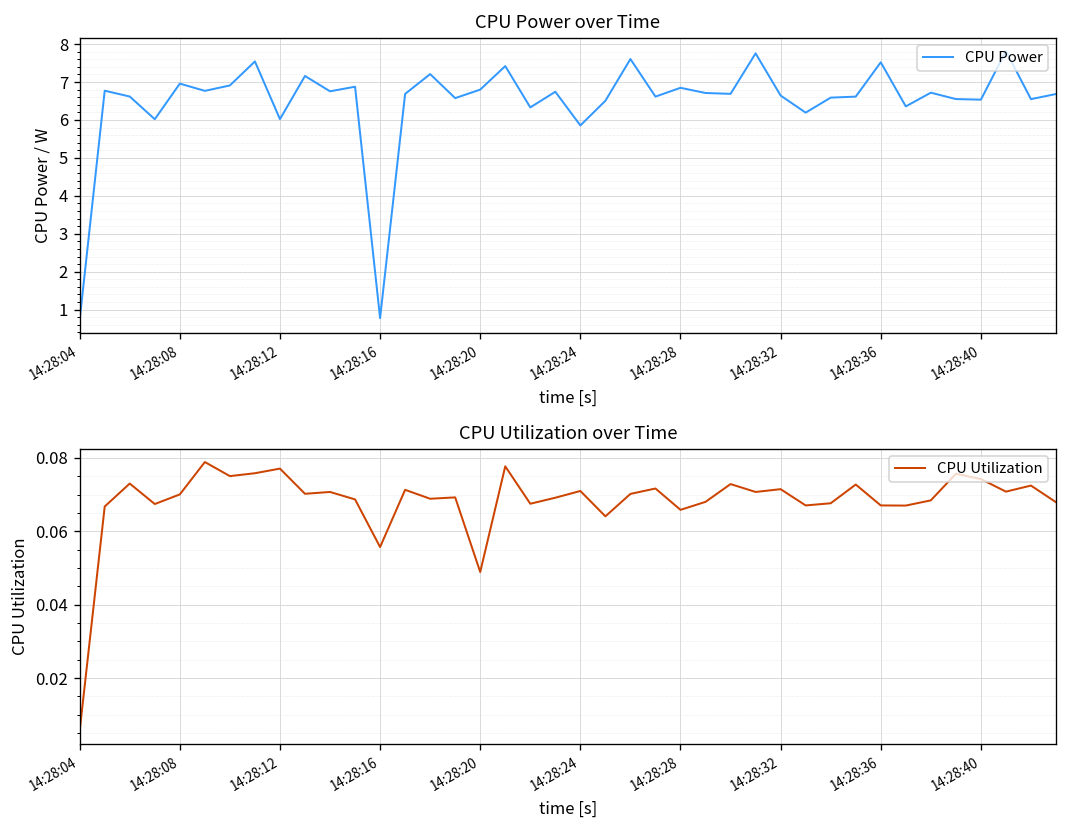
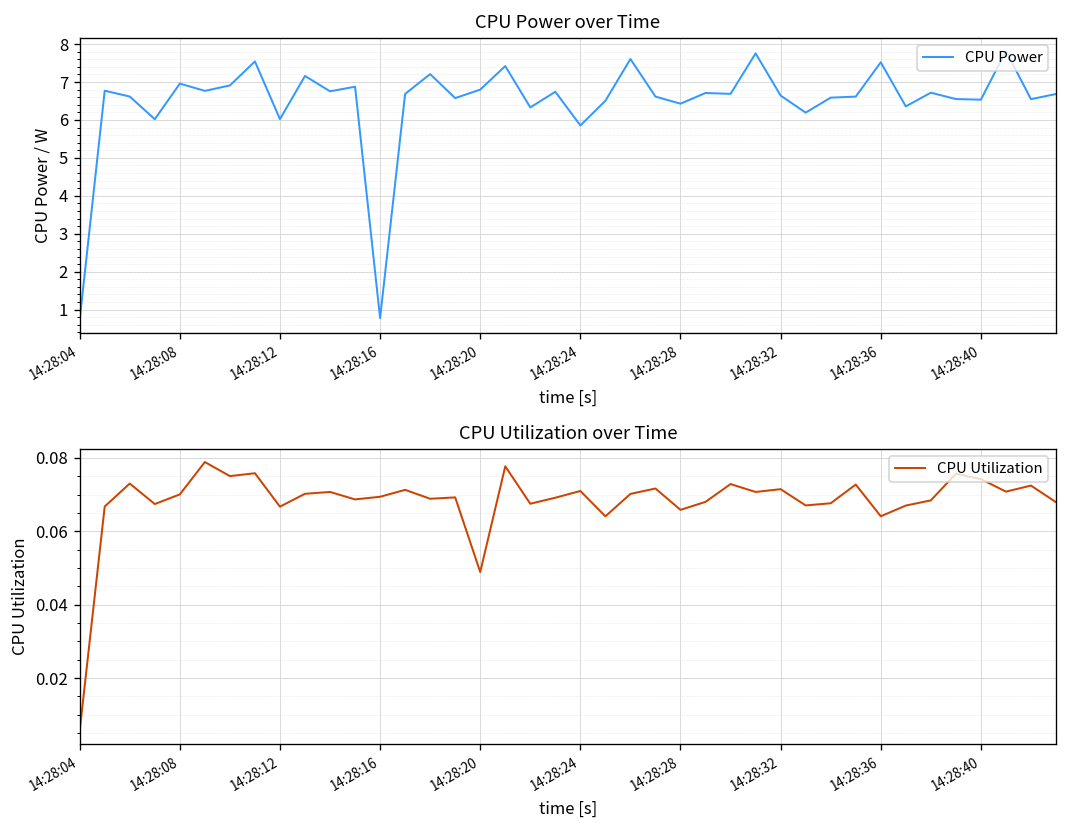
CPU Power over Time, 14:28:28: 6.8 -> 6.4
CPU Utilization over Time, 14:28:12: 0.077 -> 0.067
CPU Utilization over Time, 14:28:16: 0.056 -> 0.069
CPU Utilization over Time, 14:28:36: 0.067 -> 0.064
